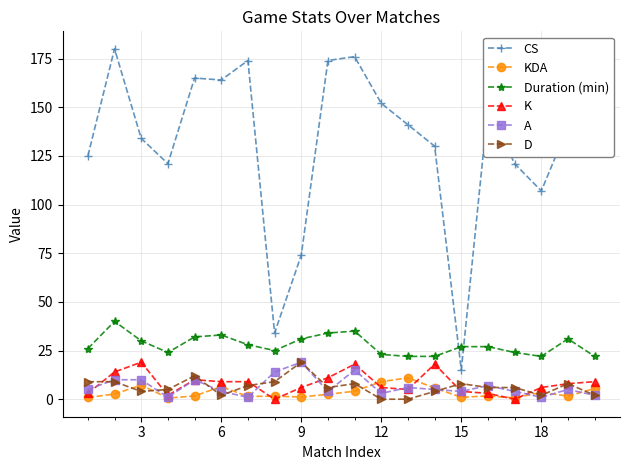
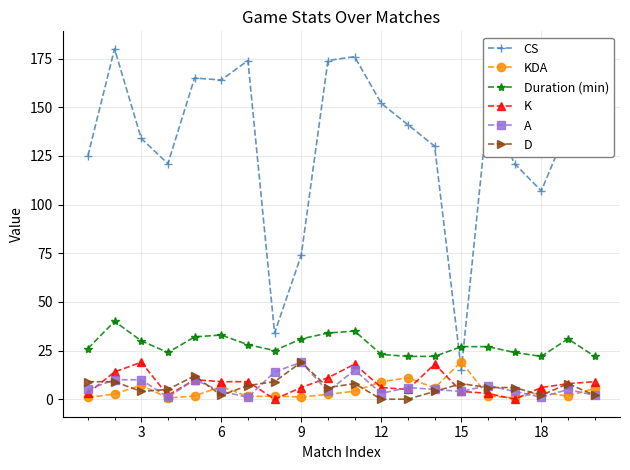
KDA, 15: 1 -> 19
